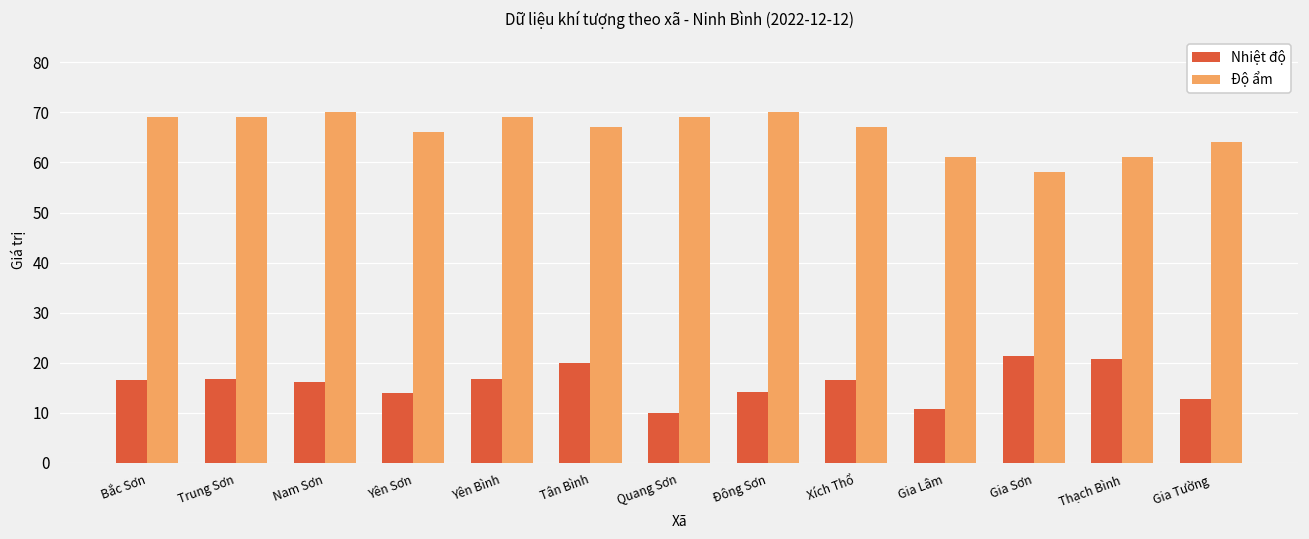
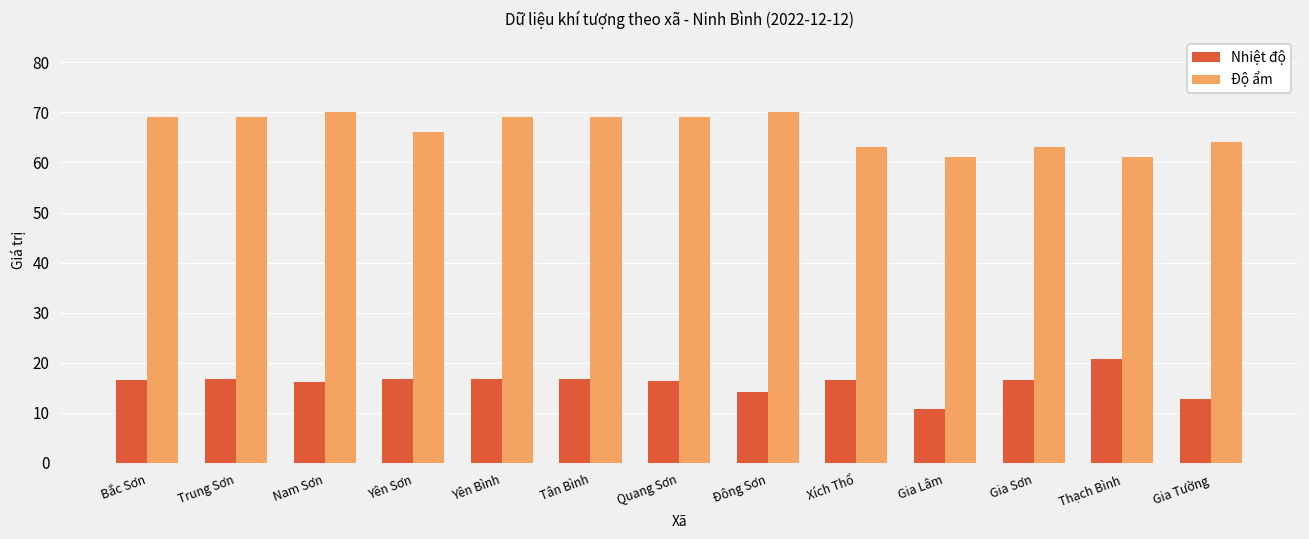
Nhiệt độ, Yên Sơn: 14 -> 17
Nhiệt độ, Tân Bình: 20 -> 17
Độ ẩm, Tân Bình: 67 -> 69
Nhiệt độ, Quang Sơn: 10 -> 16
Độ ẩm, Xích Thổ: 67 -> 63
Nhiệt độ, Gia Sơn: 21 -> 17
Độ ẩm, Gia Sơn: 58 -> 63
